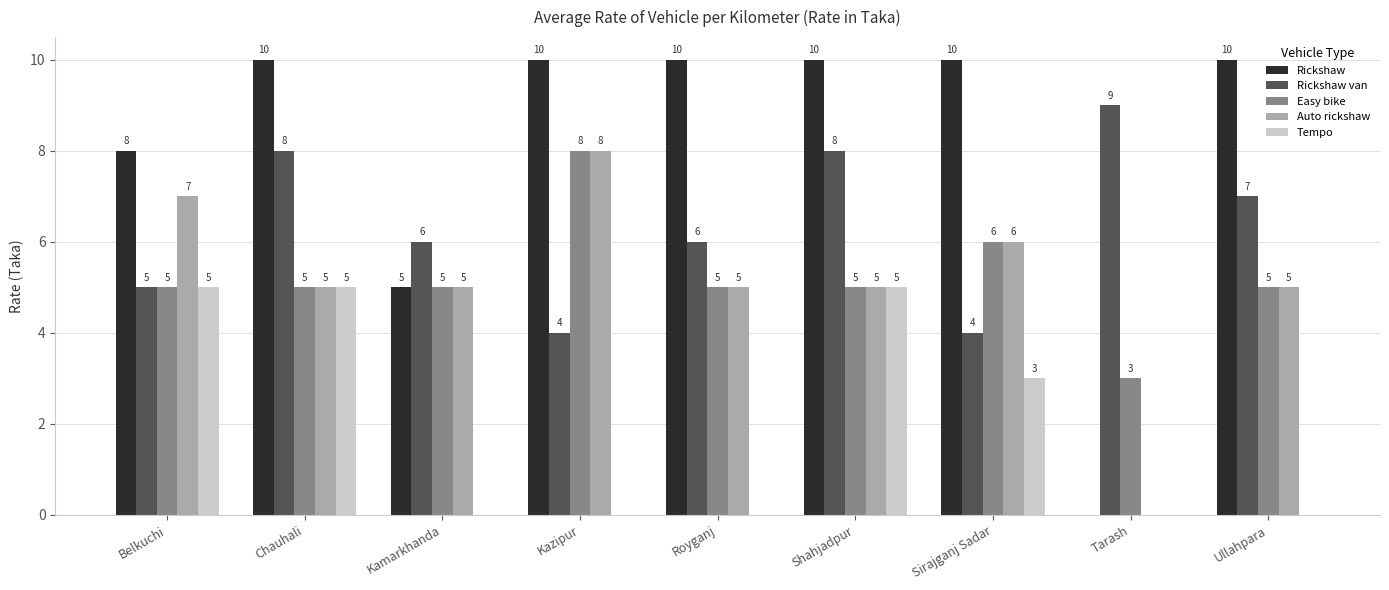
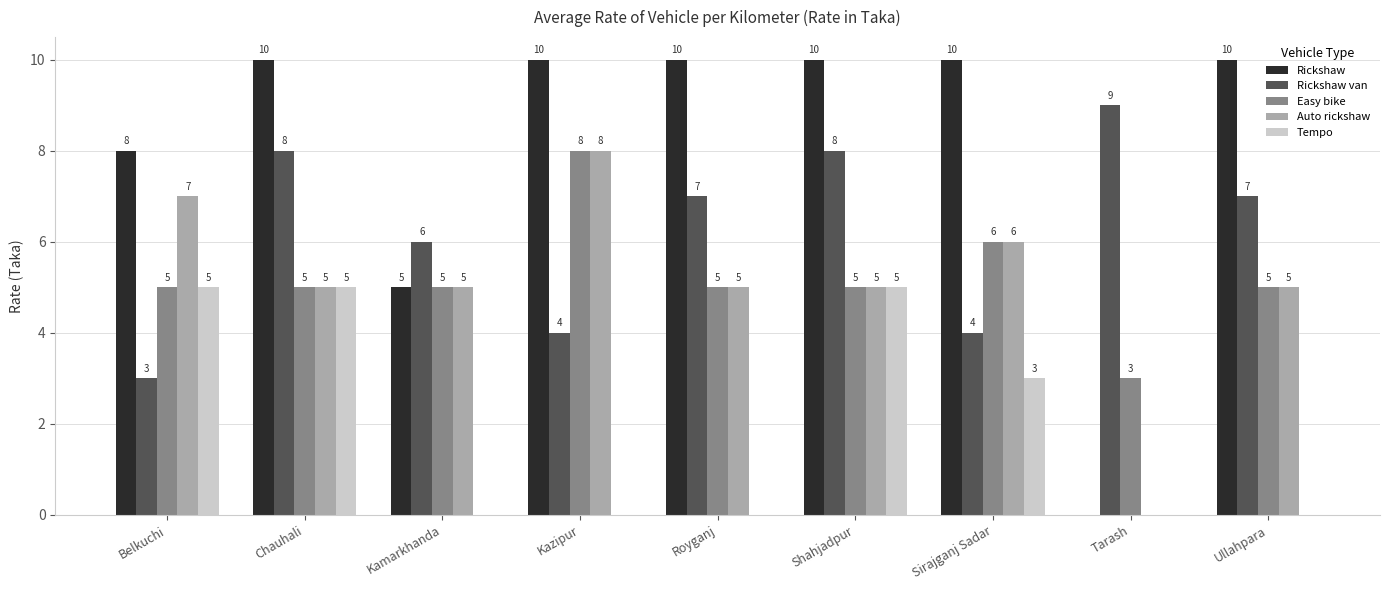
Rickshaw van, Belkuchi: 5 -> 3
Rickshaw van, Royganj: 6 -> 7
